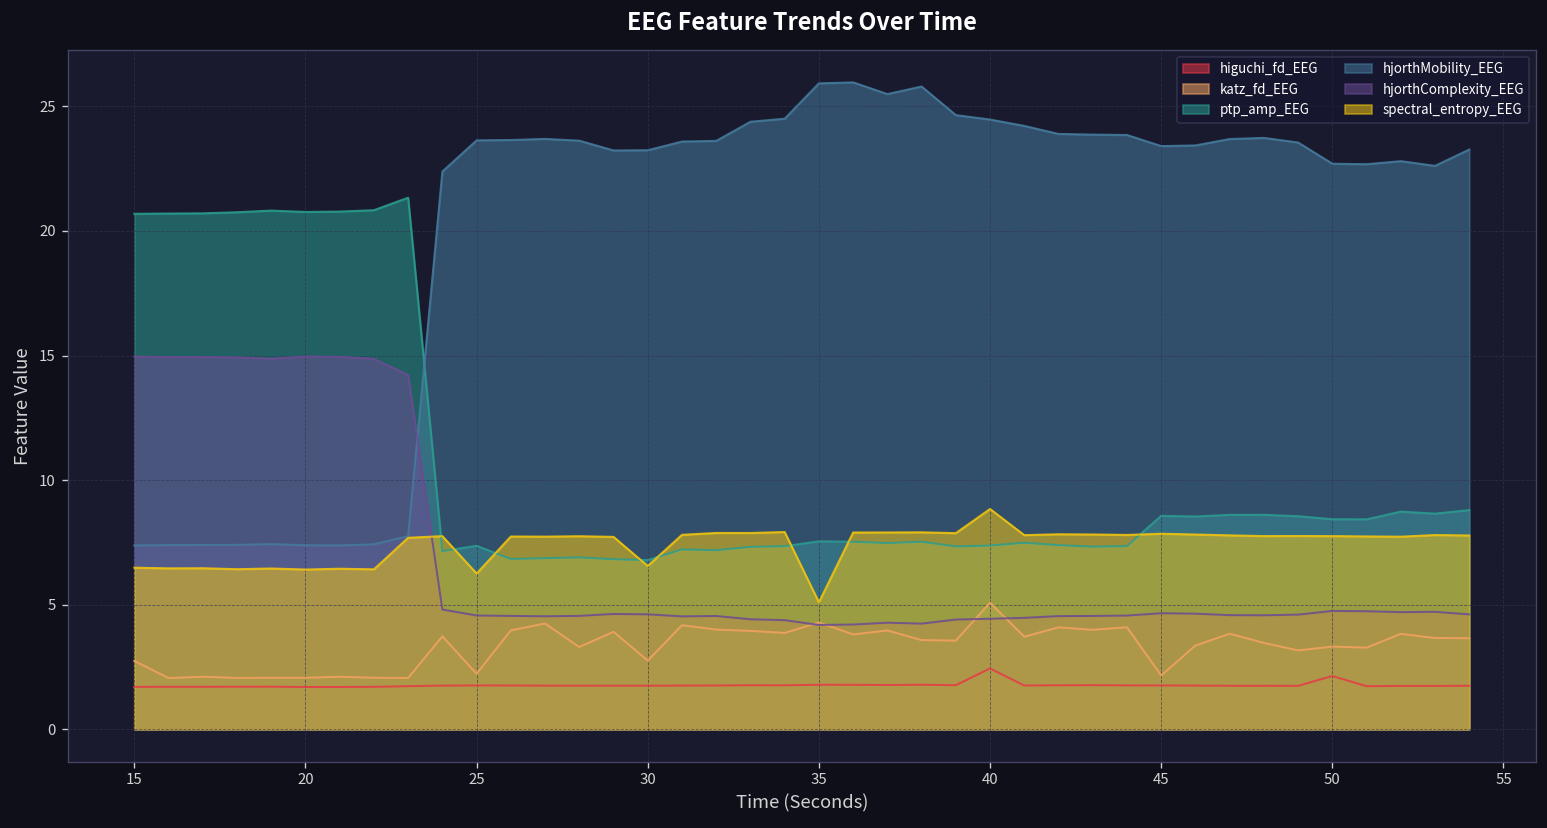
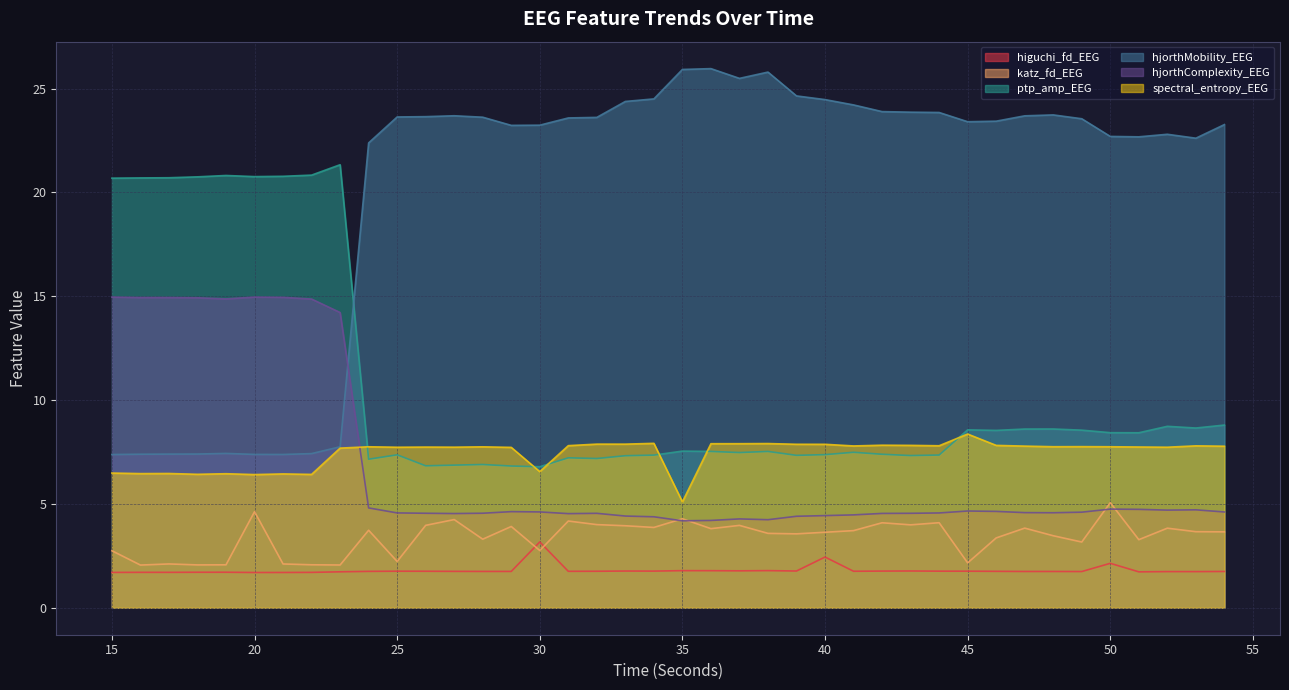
katz_fd_EEG, 20: 2.1 -> 4.6
spectral_entropy_EEG, 25: 6.3 -> 7.7
higuchi_fd_EEG, 30: 1.7 -> 3.2
katz_fd_EEG, 40: 5.1 -> 3.6
spectral_entropy_EEG, 40: 8.8 -> 7.9
spectral_entropy_EEG, 45: 7.8 -> 8.4
katz_fd_EEG, 50: 3.3 -> 5.1
